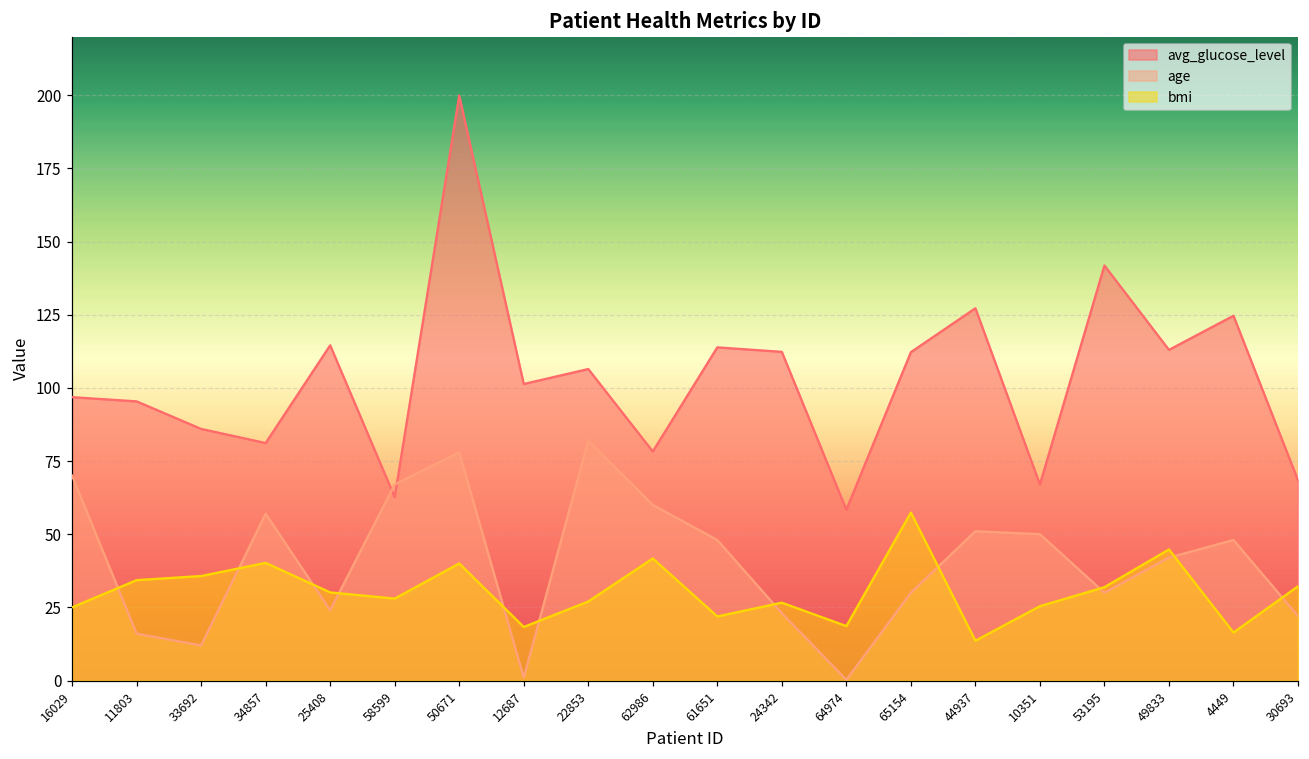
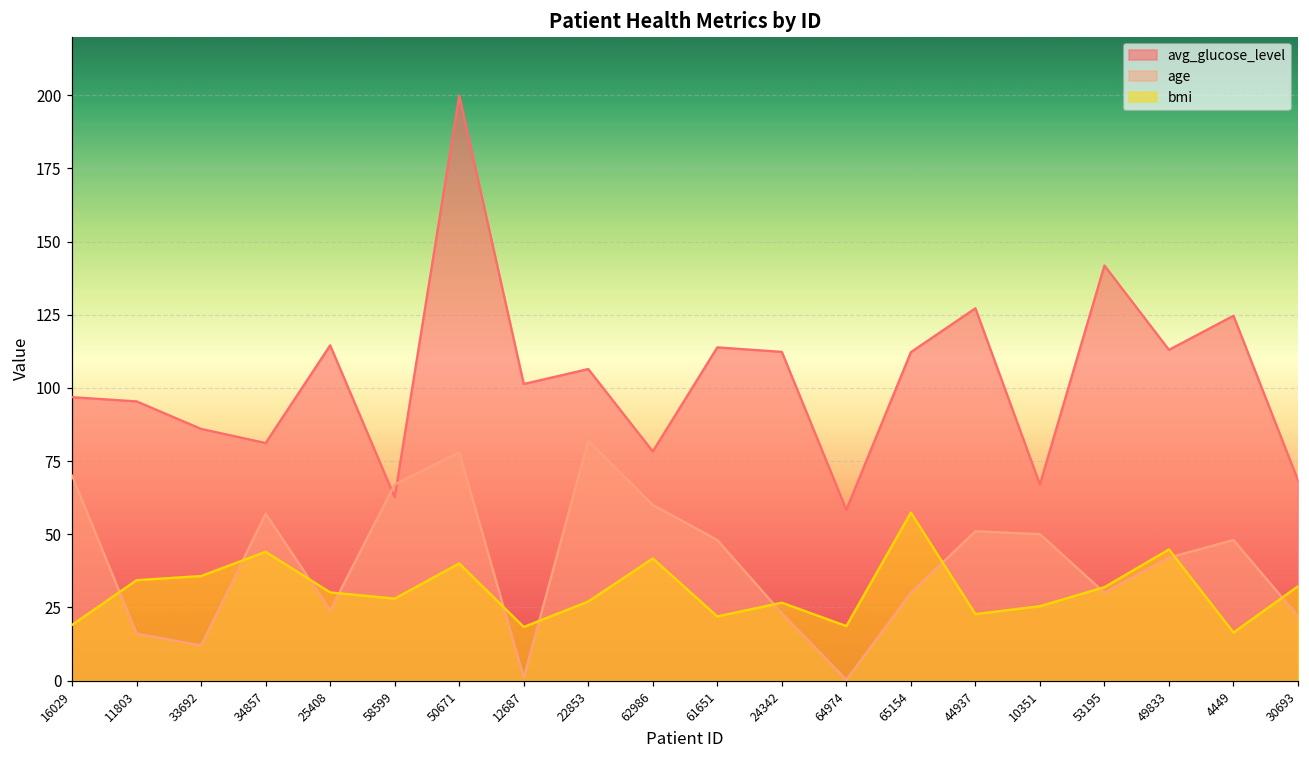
bmi, 16029: 25 -> 19
bmi, 34857: 40 -> 44
bmi, 44937: 14 -> 23
